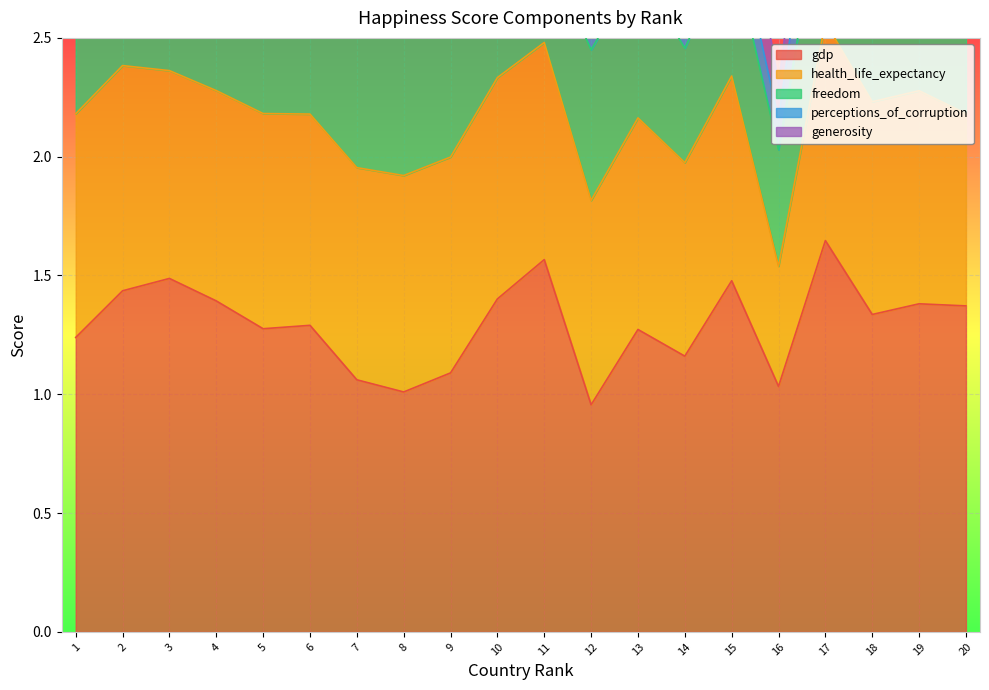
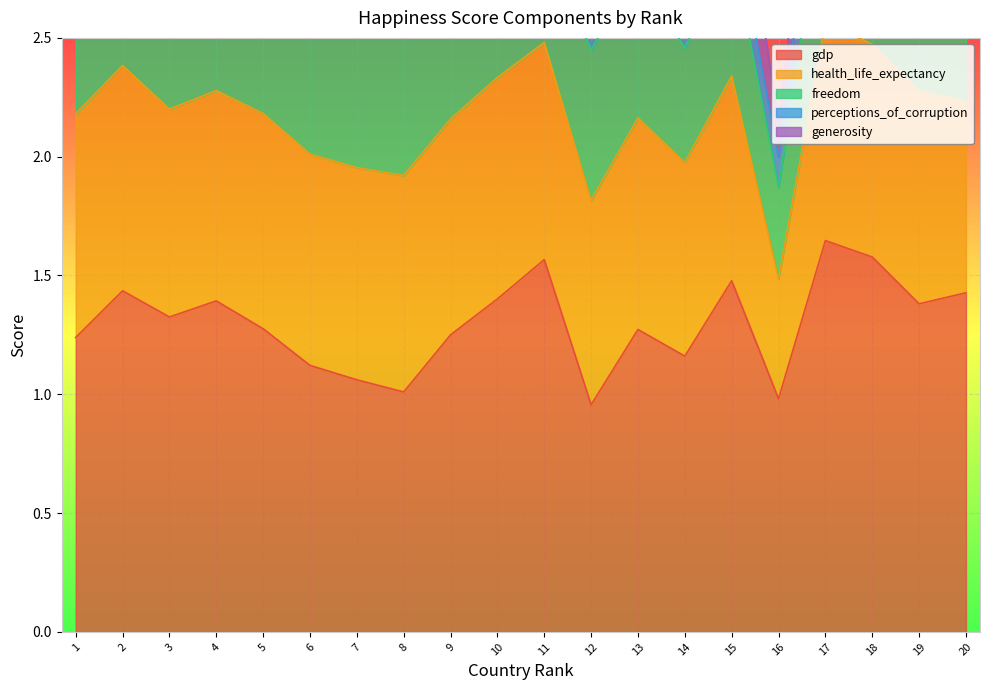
gdp, 3: 1.49 -> 1.33
gdp, 6: 1.29 -> 1.12
gdp, 9: 1.09 -> 1.25
gdp, 16: 1.03 -> 0.98
freedom, 16: 0.49 -> 0.38
gdp, 18: 1.34 -> 1.58
gdp, 20: 1.37 -> 1.43
